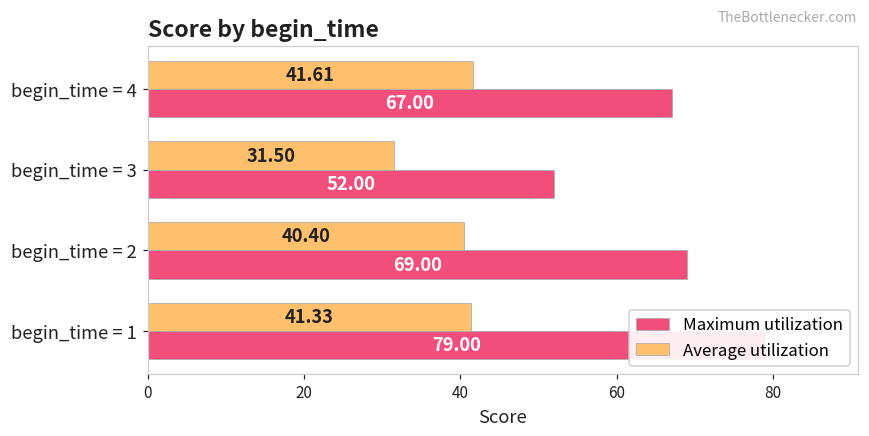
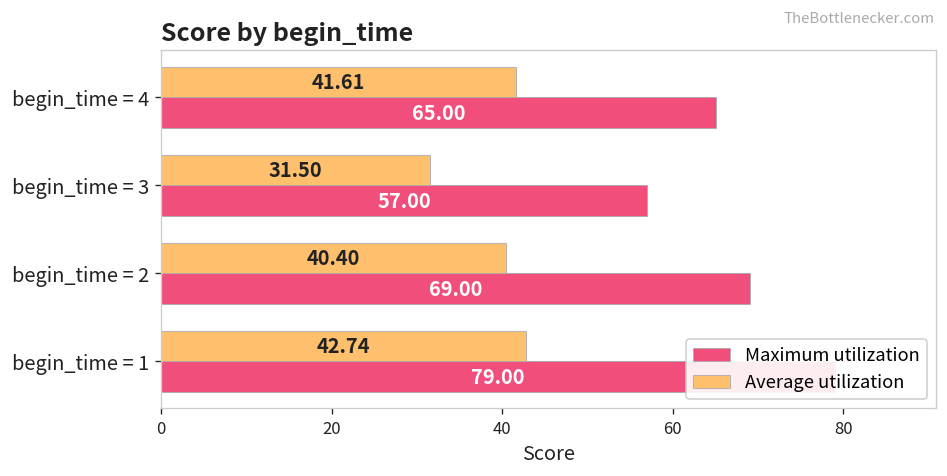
Maximum utilization, begin_time = 4: 67.00 -> 65.00
Maximum utilization, begin_time = 3: 52.00 -> 57.00
Average utilization, begin_time = 1: 41.33 -> 42.74
